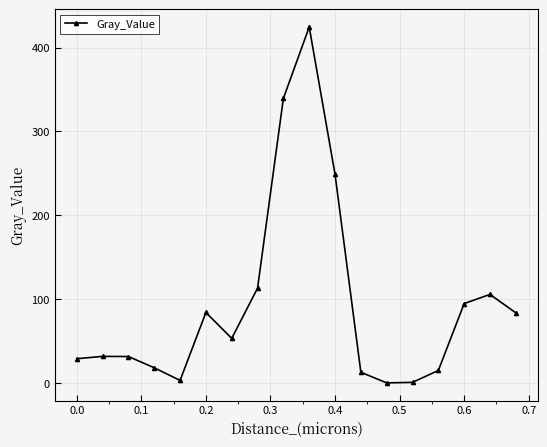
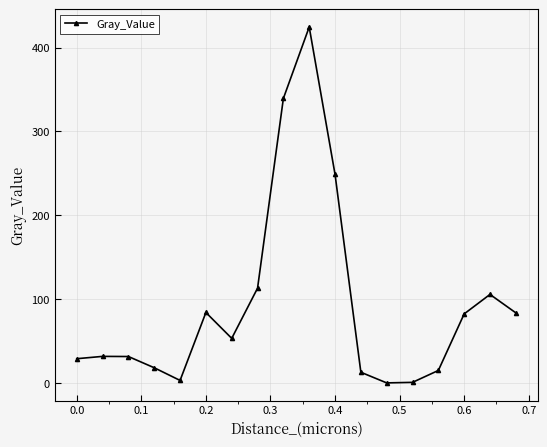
0.6: 90 -> 80
